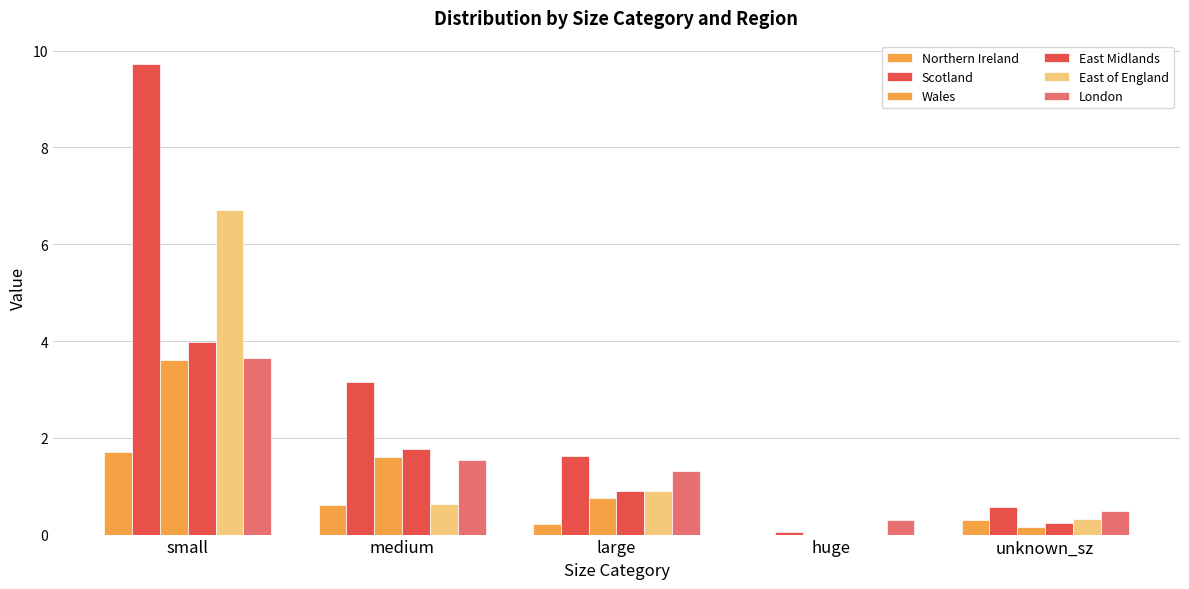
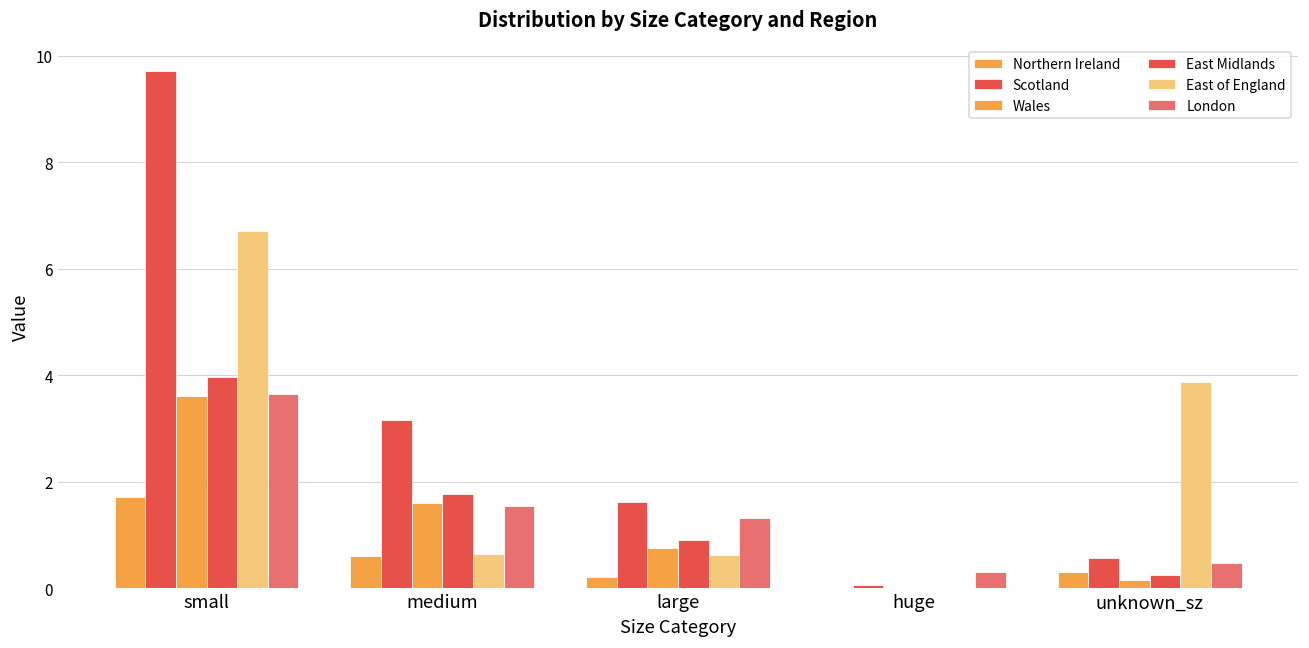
East of England, large: 0.9 -> 0.6
East of England, unknown_sz: 0.3 -> 3.9
